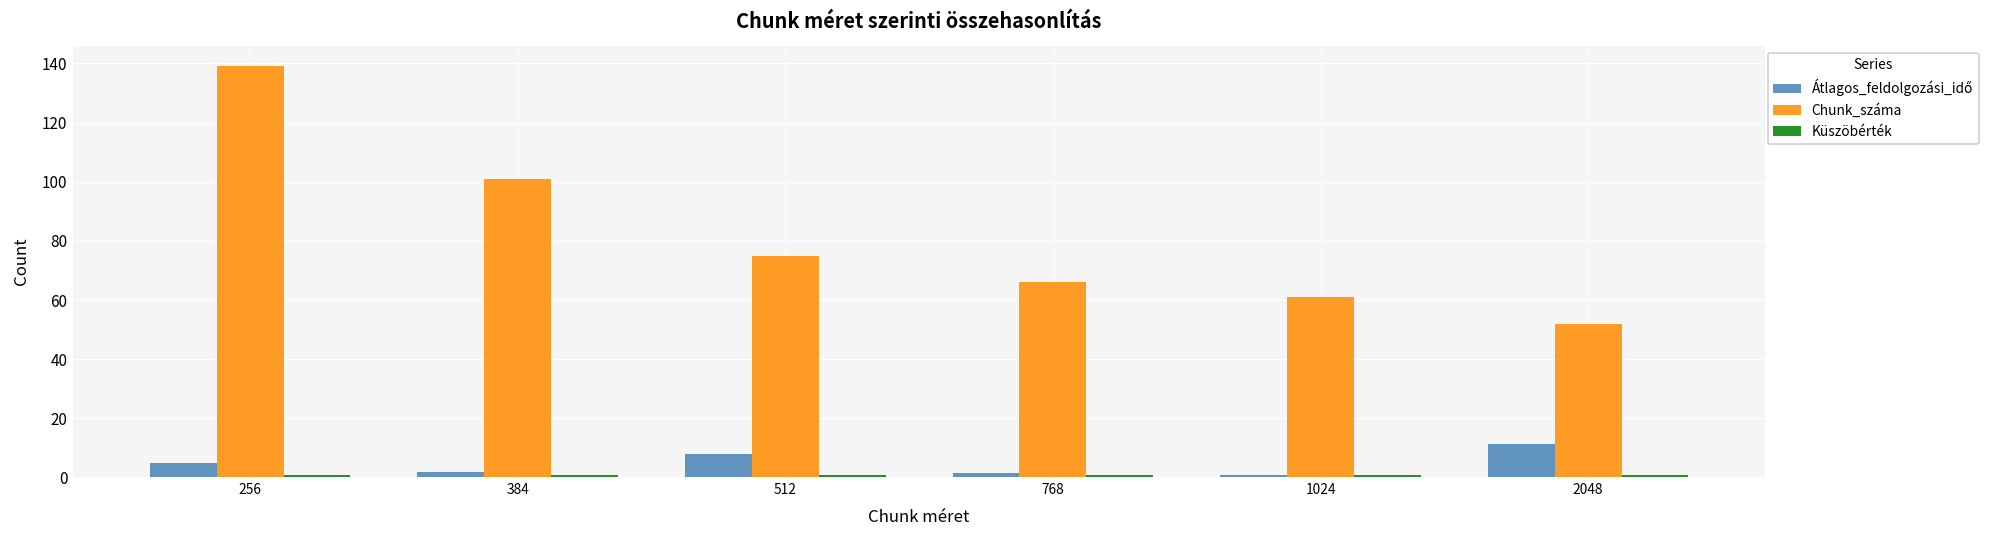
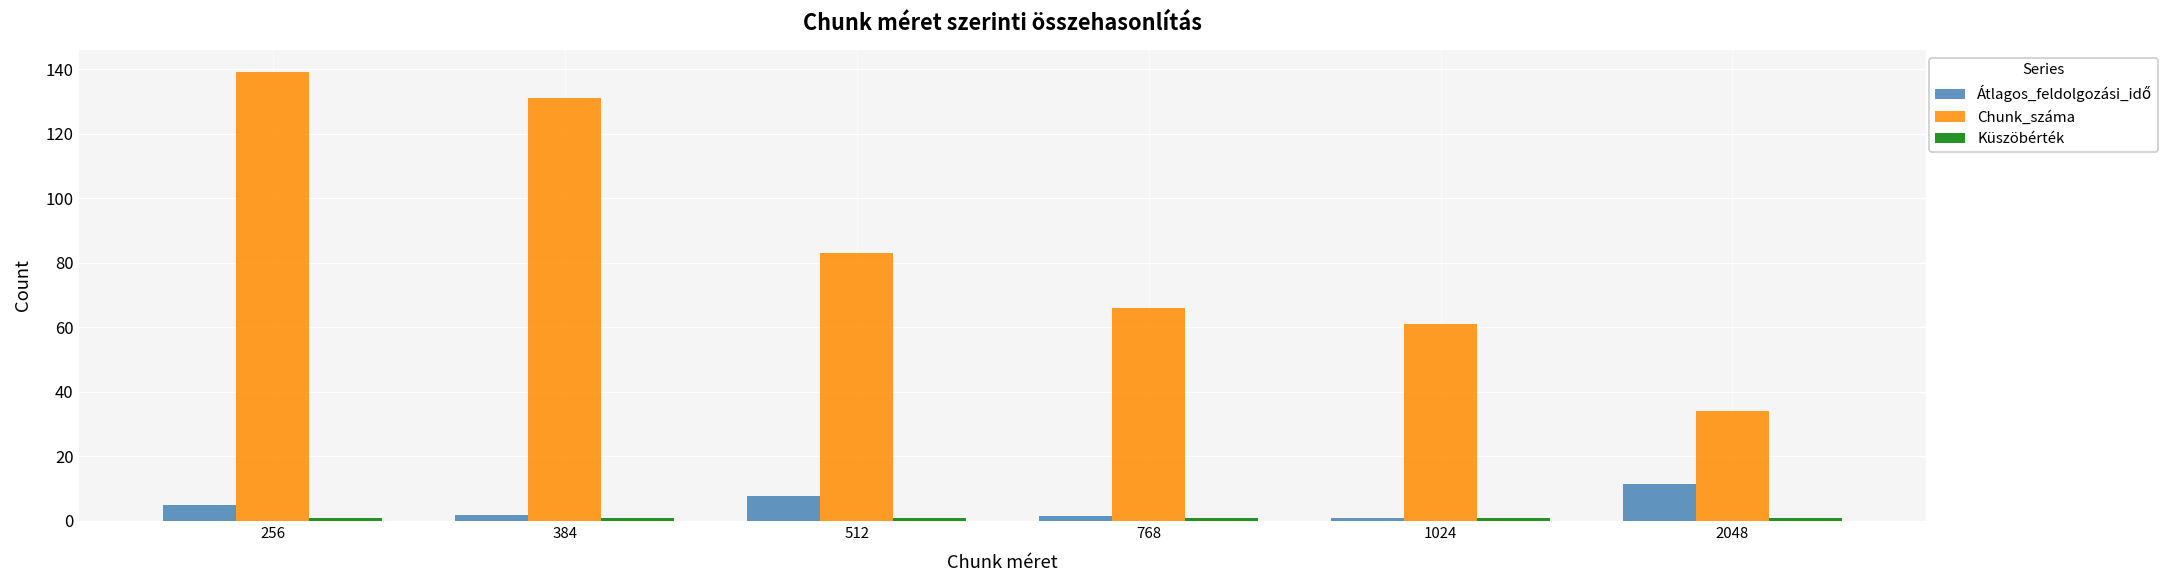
Chunk_száma, 384: 101 -> 131
Chunk_száma, 512: 75 -> 83
Chunk_száma, 2048: 52 -> 34
